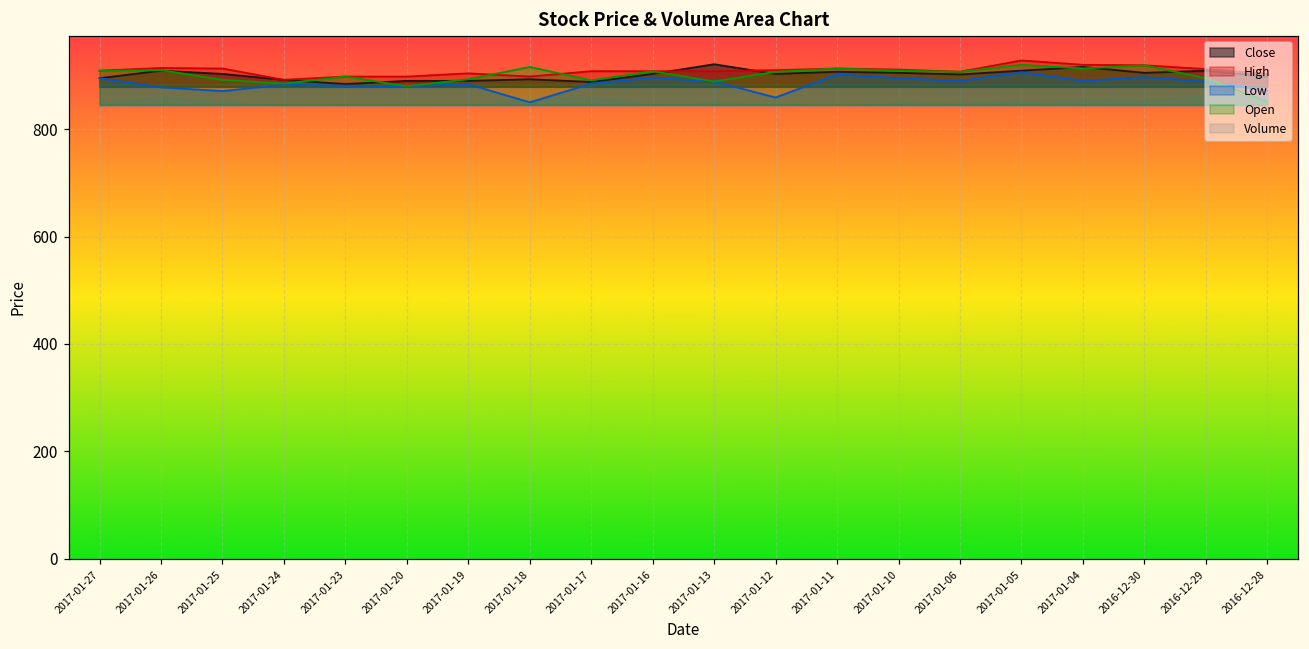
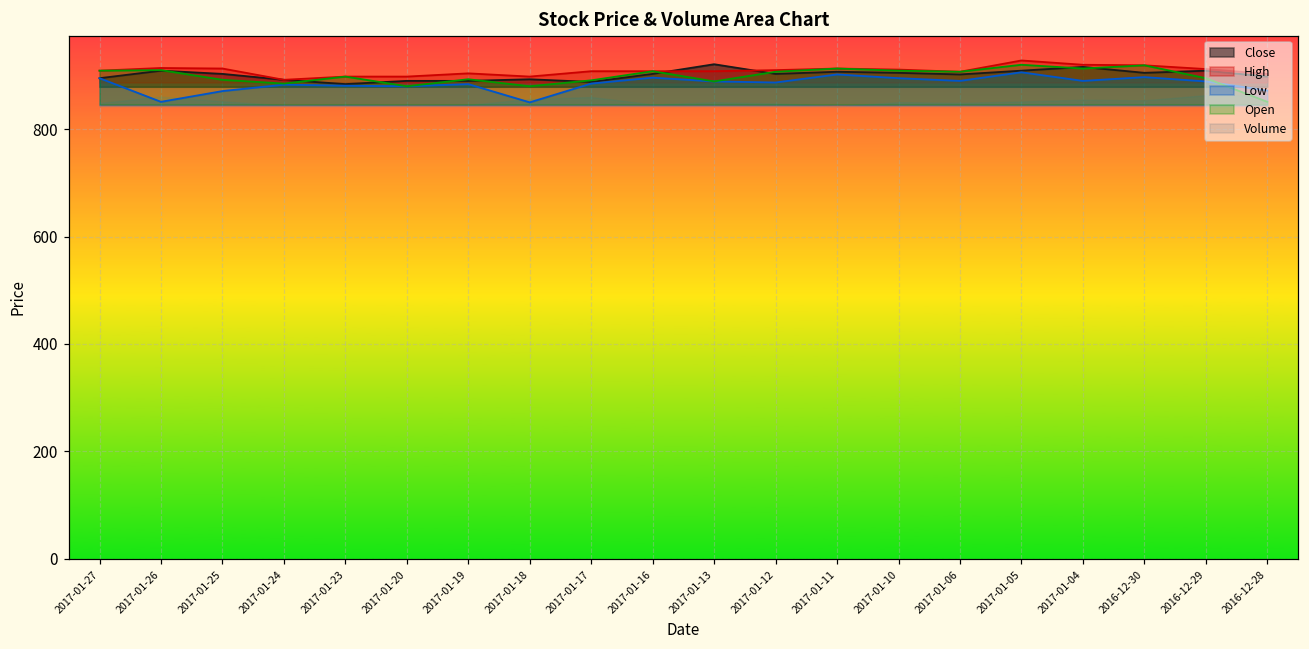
Low, 2017-01-26: 880 -> 850
Open, 2017-01-18: 920 -> 880
Low, 2017-01-12: 860 -> 890
